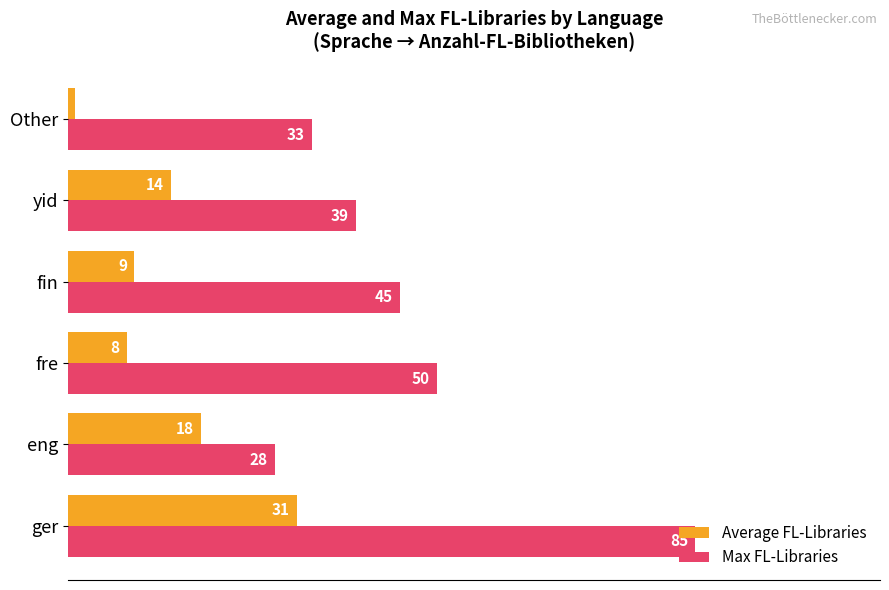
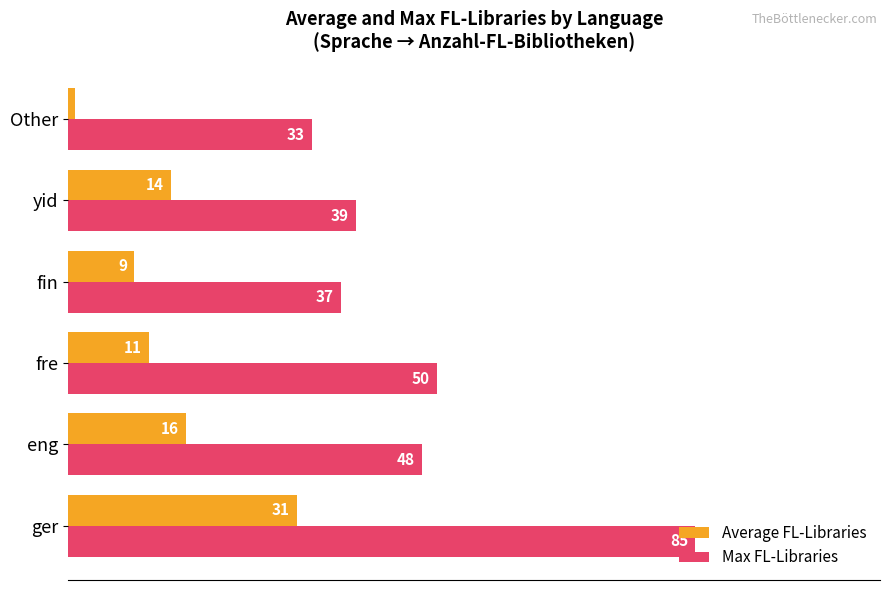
Max FL-Libraries, fin: 45 -> 37
Average FL-Libraries, fre: 8 -> 11
Average FL-Libraries, eng: 18 -> 16
Max FL-Libraries, eng: 28 -> 48
